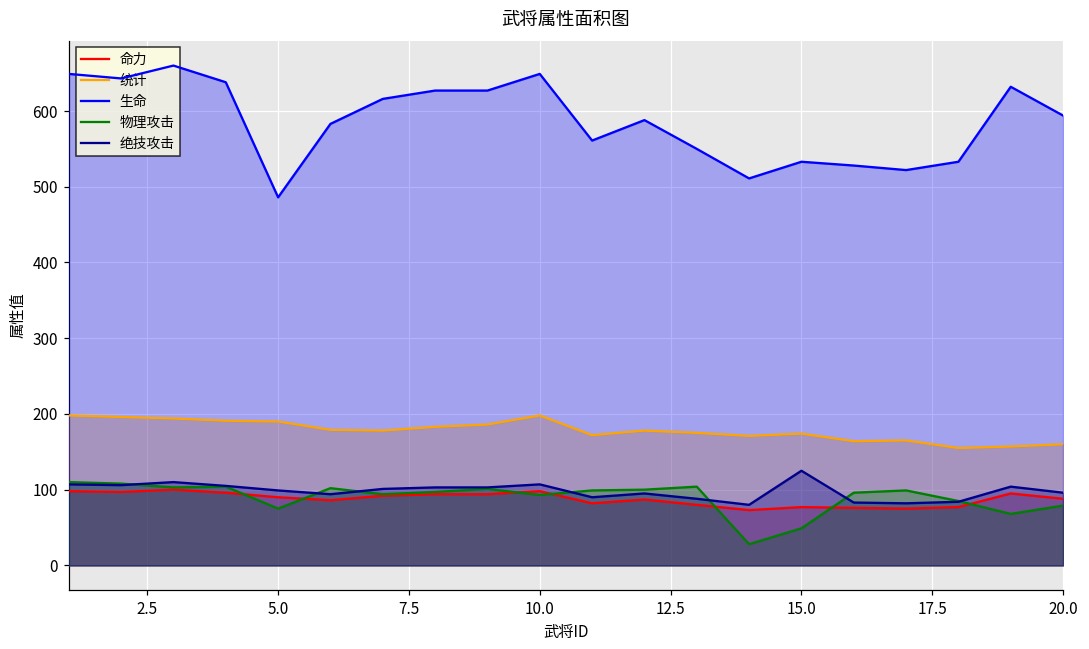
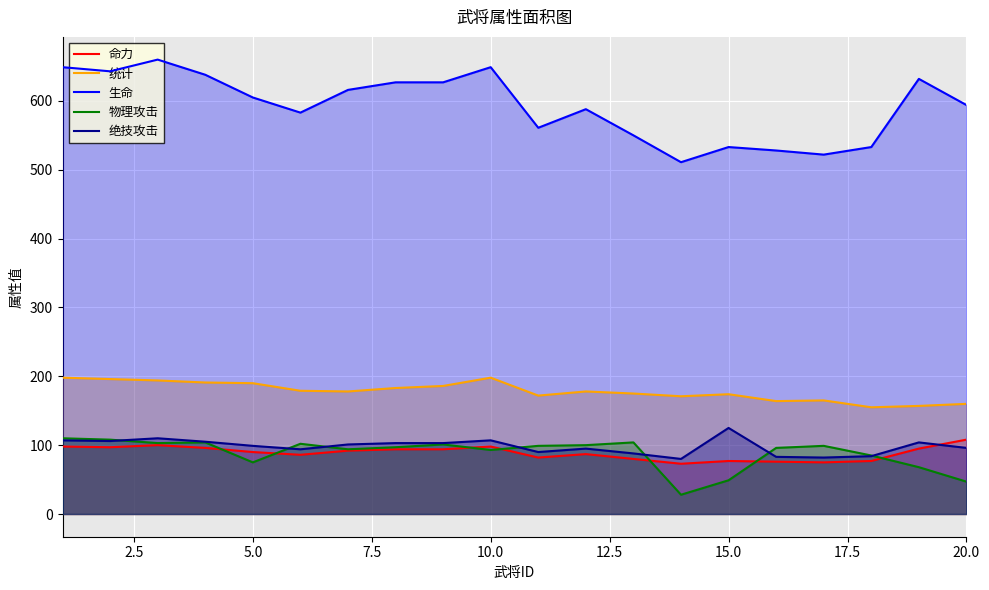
生命, 5.0: 490 -> 610
命力, 20.0: 90 -> 110
物理攻击, 20.0: 80 -> 50
